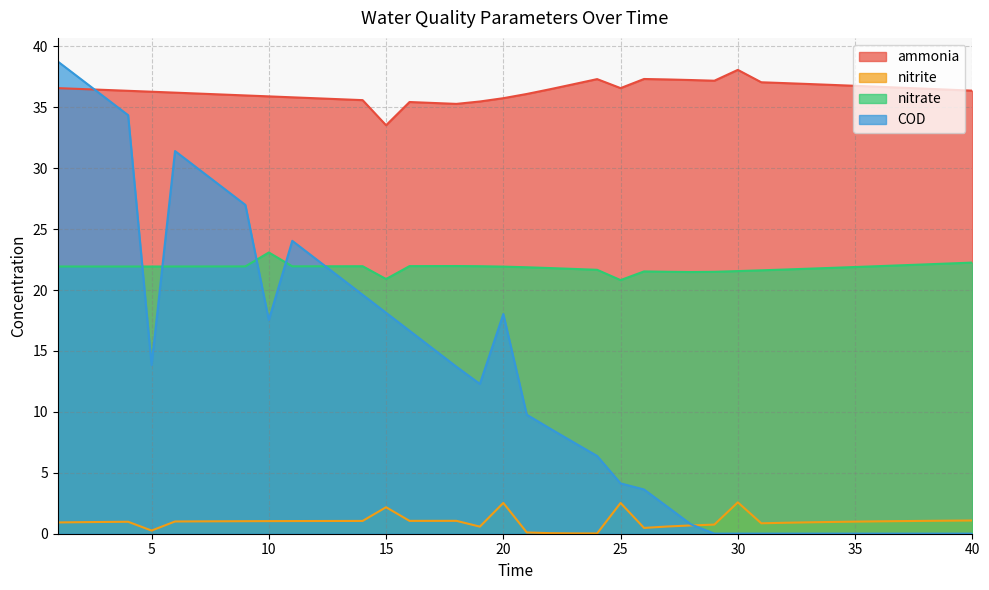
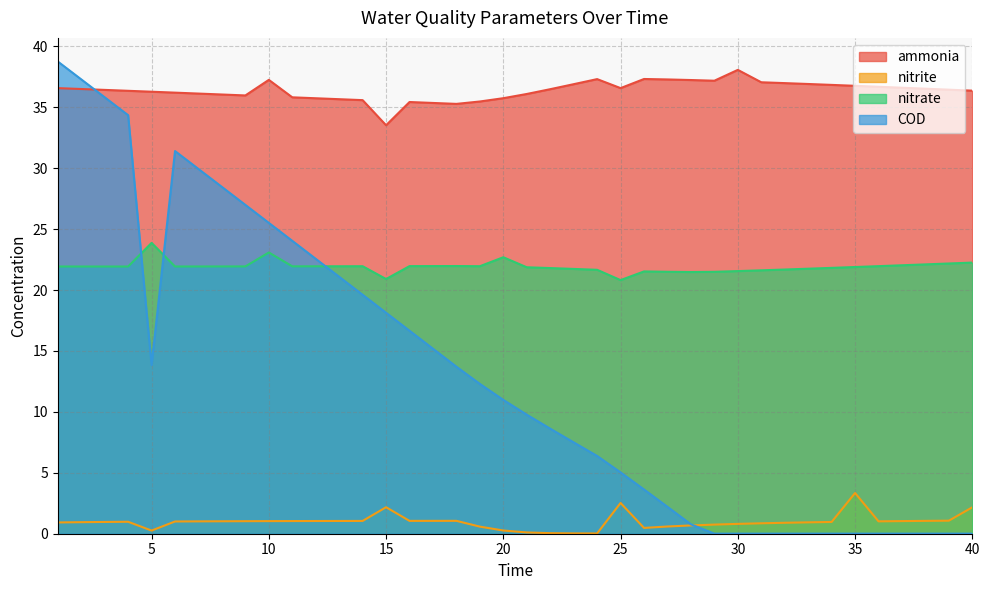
nitrate, 5: 21.9 -> 23.9
ammonia, 10: 35.9 -> 37.3
COD, 10: 17.5 -> 25.5
nitrite, 20: 2.5 -> 0.3
nitrate, 20: 21.9 -> 22.7
COD, 20: 18.0 -> 11.0
COD, 25: 4.1 -> 5.0
nitrite, 30: 2.6 -> 0.8
nitrite, 35: 1.0 -> 3.3
nitrite, 40: 1.1 -> 2.2
